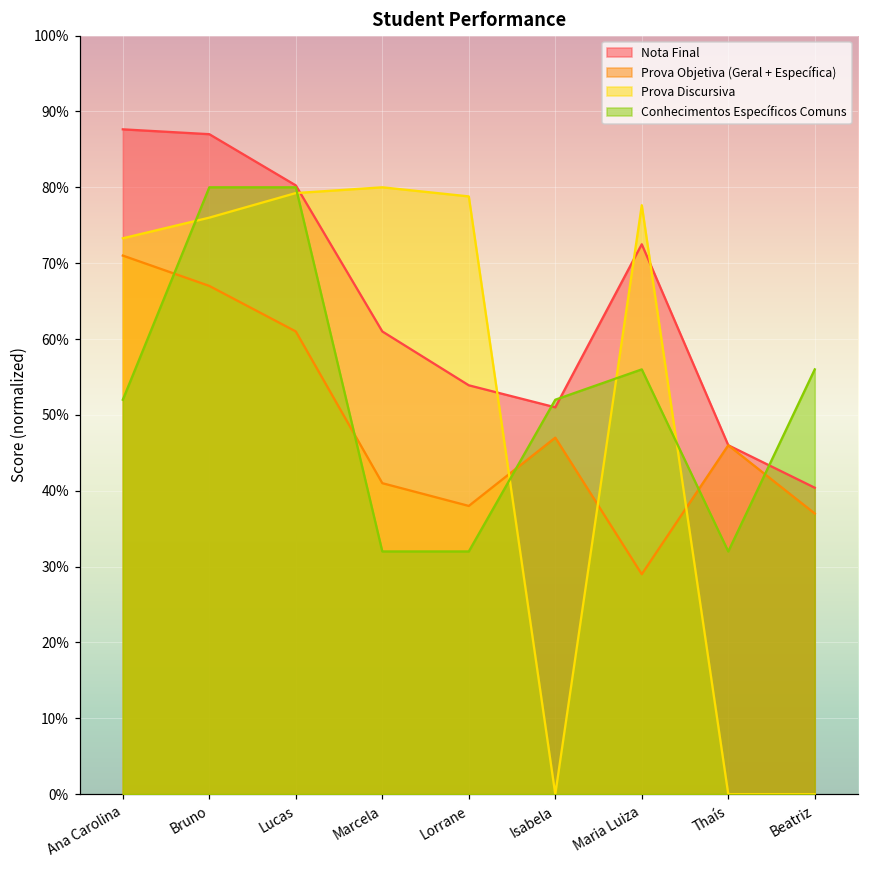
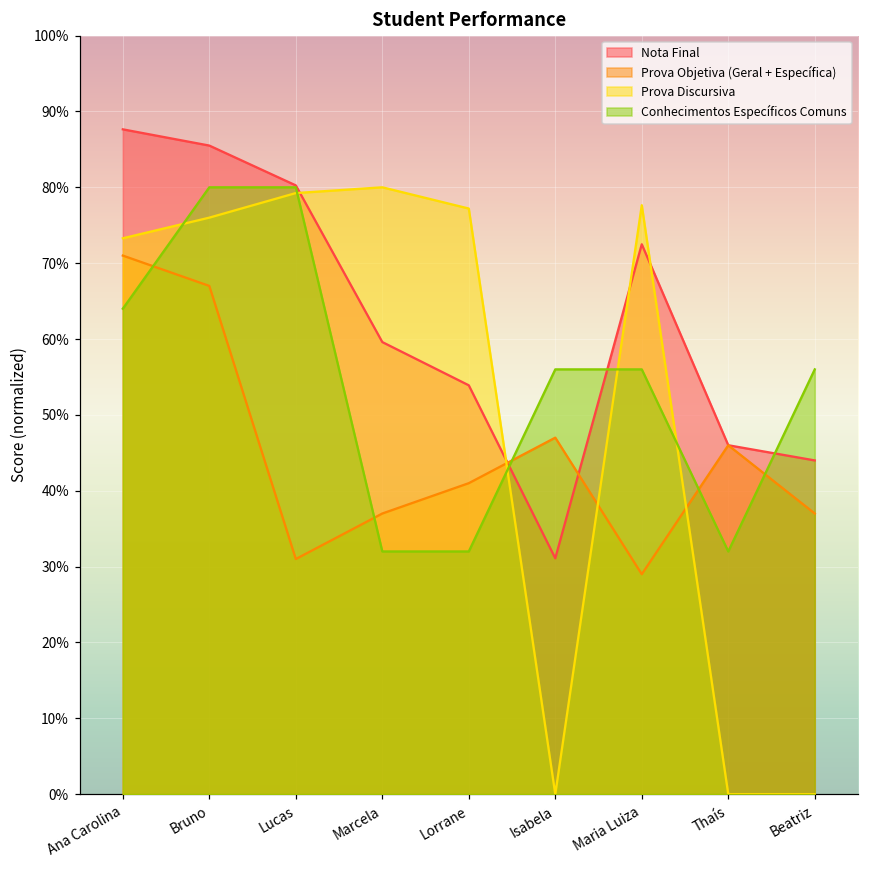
Conhecimentos Específicos Comuns, Ana Carolina: 52% -> 64%
Nota Final, Bruno: 87% -> 86%
Prova Objetiva (Geral + Específica), Lucas: 61% -> 31%
Nota Final, Marcela: 61% -> 60%
Prova Objetiva (Geral + Específica), Marcela: 41% -> 37%
Prova Objetiva (Geral + Específica), Lorrane: 38% -> 41%
Prova Discursiva, Lorrane: 79% -> 77%
Nota Final, Isabela: 51% -> 31%
Conhecimentos Específicos Comuns, Isabela: 52% -> 56%
Nota Final, Beatriz: 40% -> 44%
